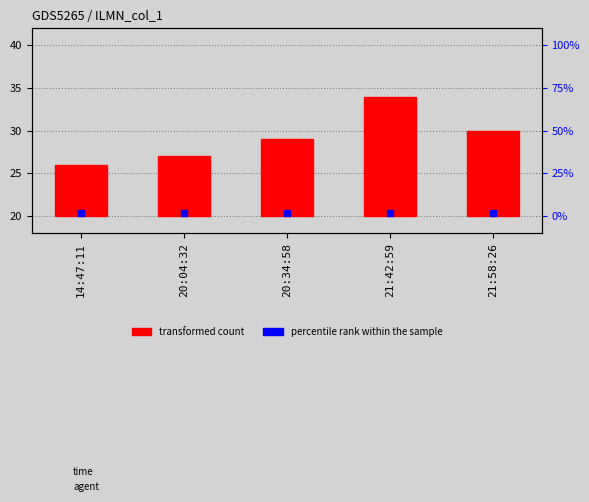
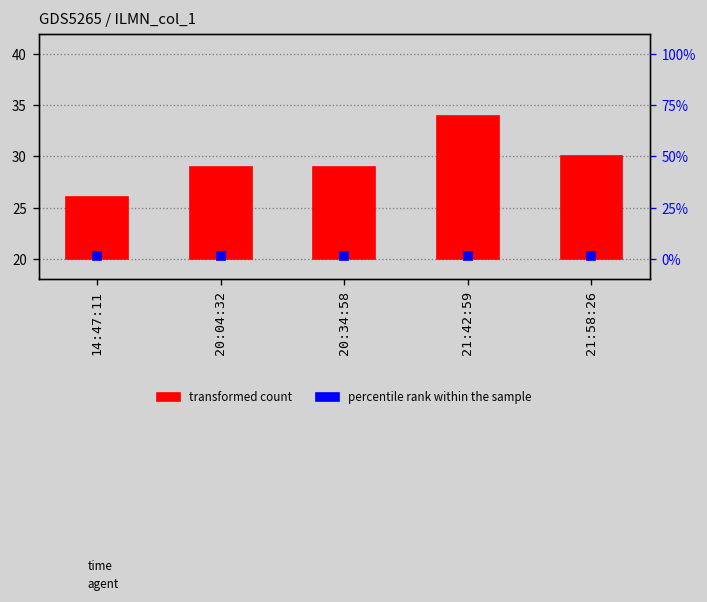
transformed count, 20:04:32: 27 -> 29
